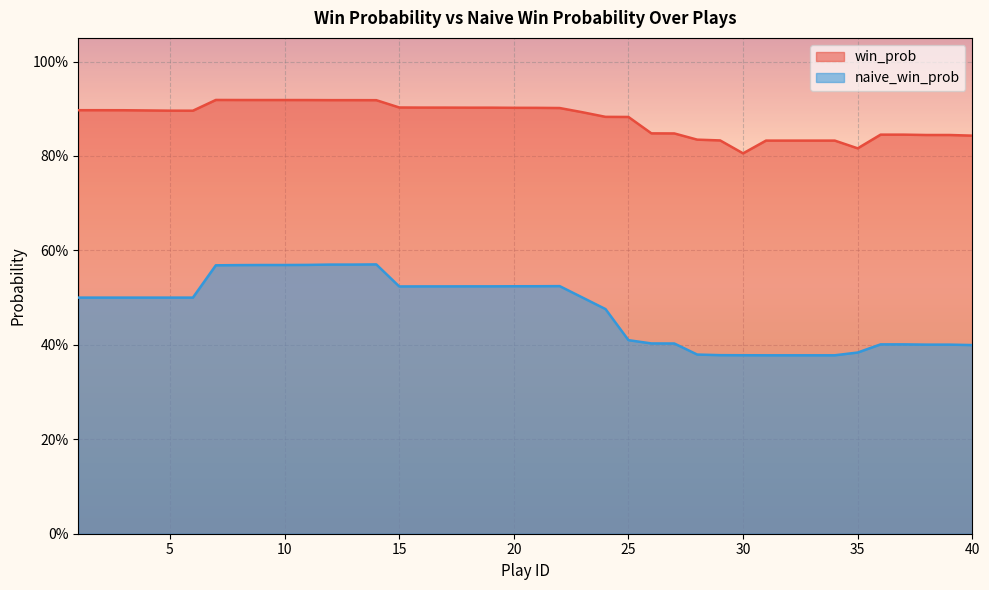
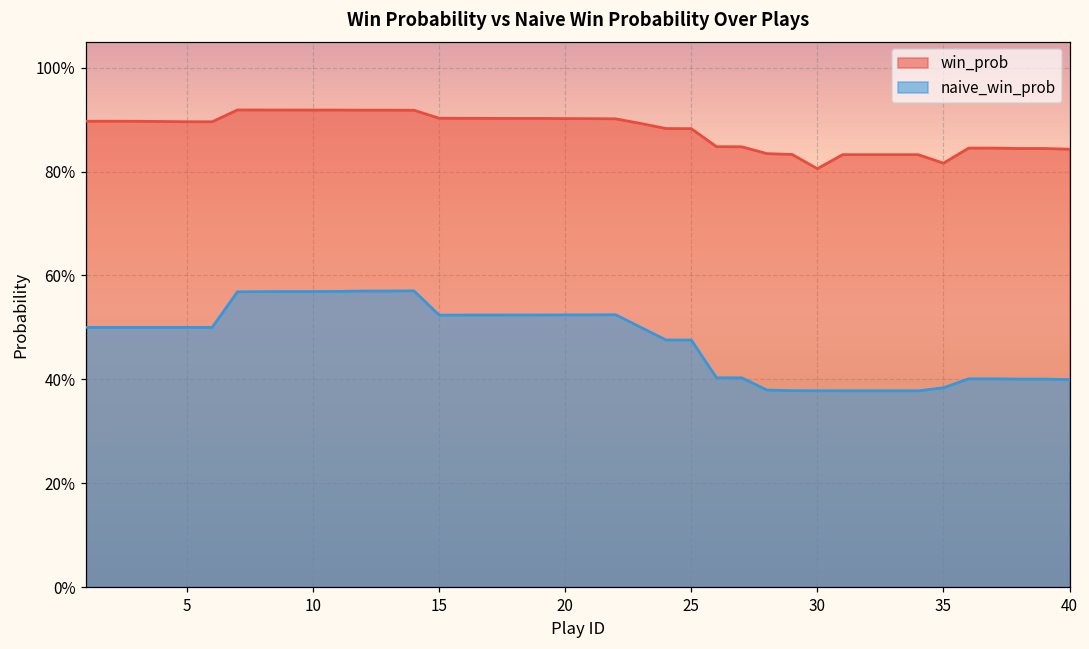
naive_win_prob, 25: 41% -> 48%
